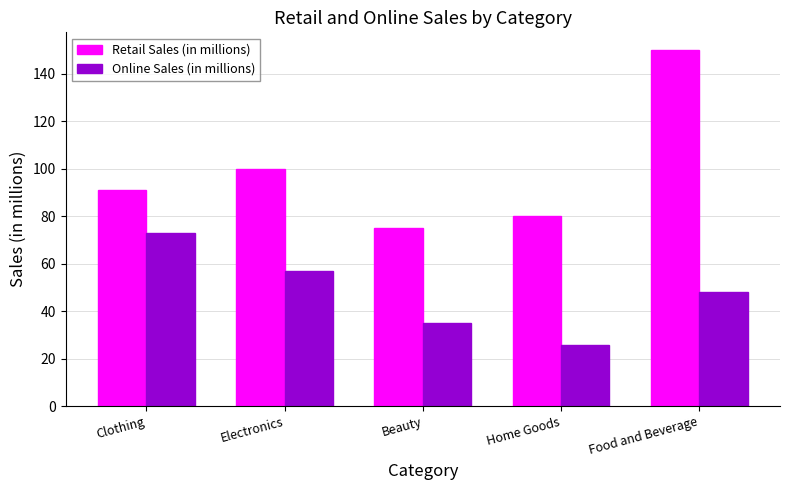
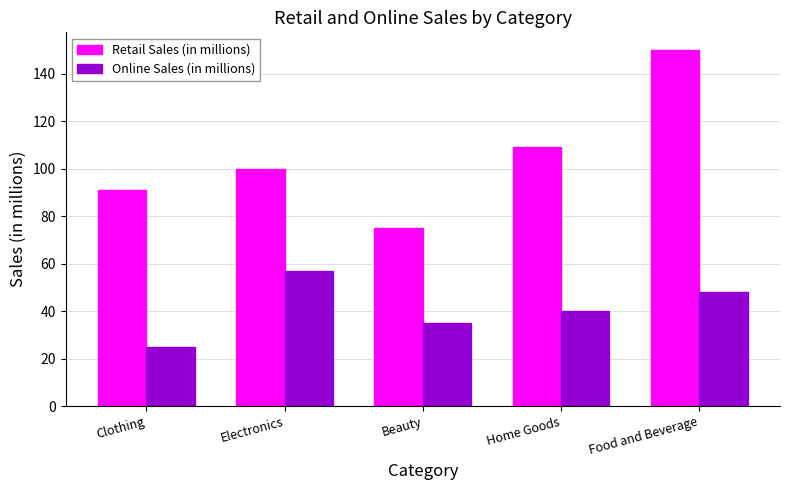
Online Sales (in millions), Clothing: 73 -> 25
Retail Sales (in millions), Home Goods: 80 -> 109
Online Sales (in millions), Home Goods: 26 -> 40
